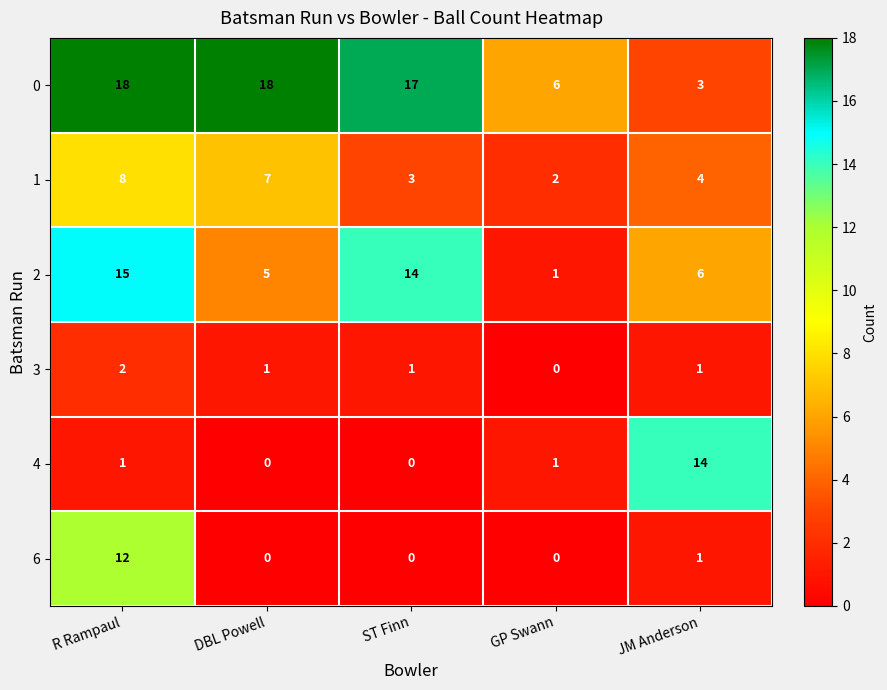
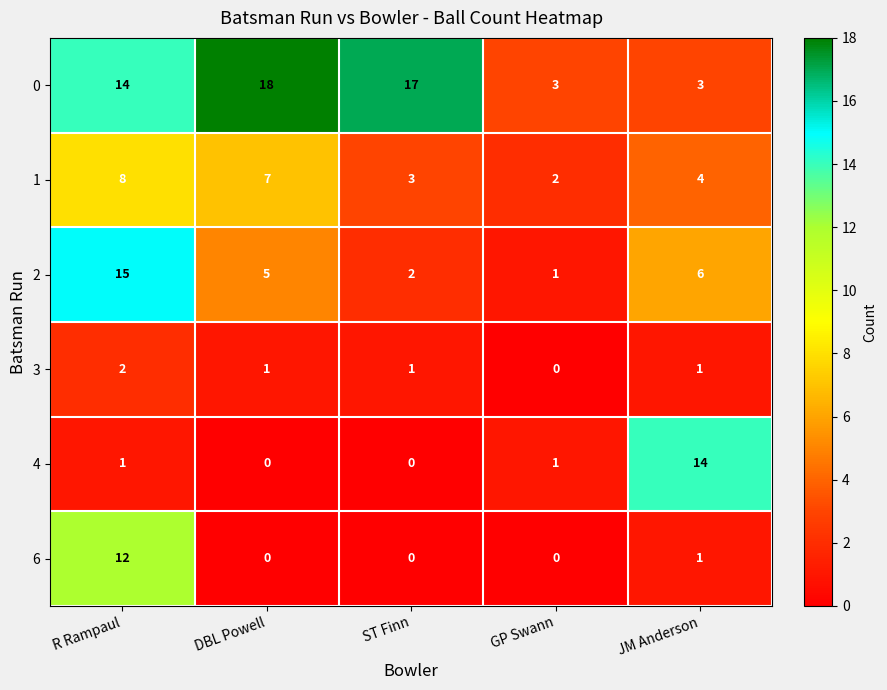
0, R Rampaul: 18 -> 14
0, GP Swann: 6 -> 3
2, ST Finn: 14 -> 2
